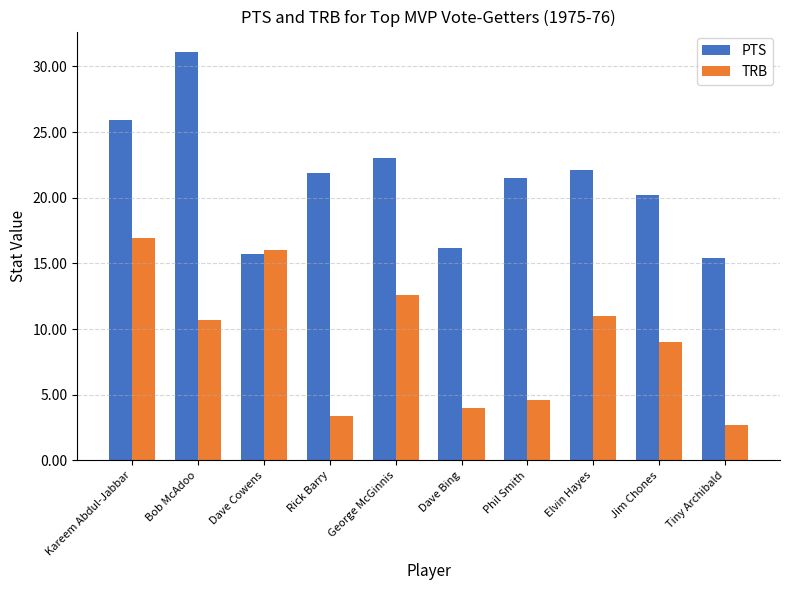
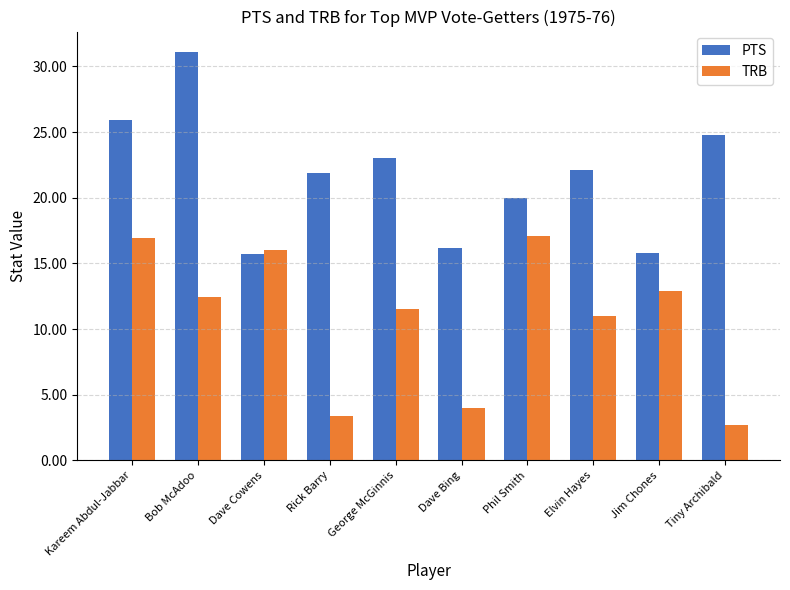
TRB, Bob McAdoo: 10.7 -> 12.4
TRB, George McGinnis: 12.6 -> 11.5
PTS, Phil Smith: 21.5 -> 20.0
TRB, Phil Smith: 4.6 -> 17.1
PTS, Jim Chones: 20.2 -> 15.8
TRB, Jim Chones: 9.0 -> 12.9
PTS, Tiny Archibald: 15.4 -> 24.8
